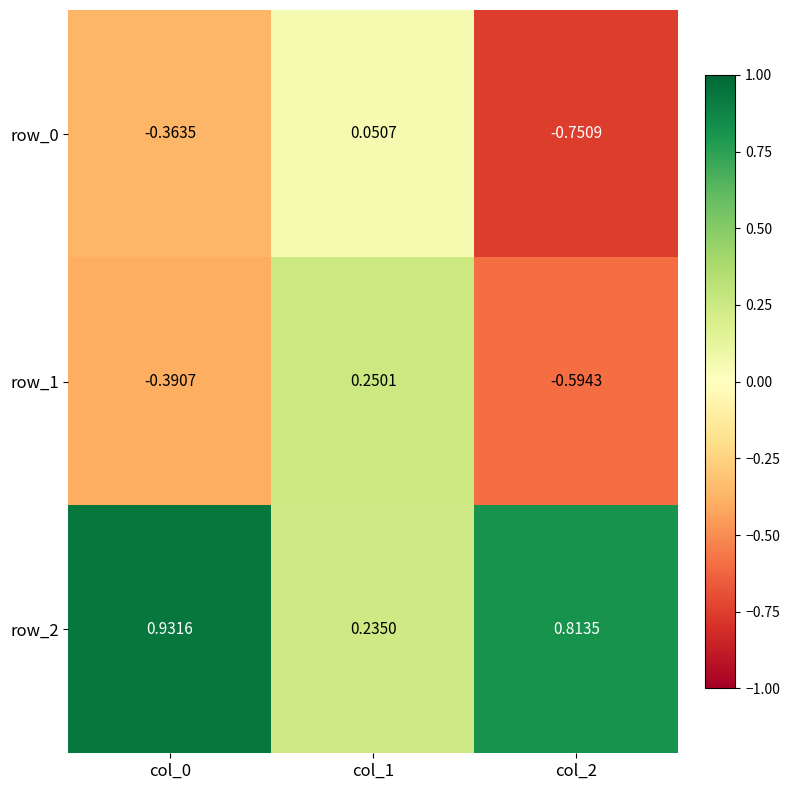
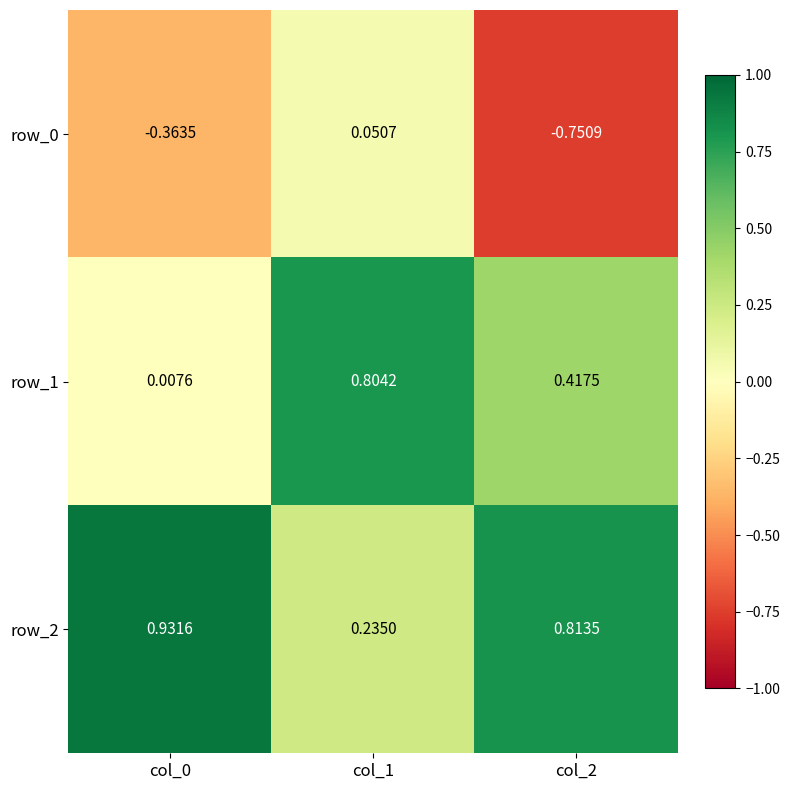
row_1, col_0: -0.3907 -> 0.0076
row_1, col_1: 0.2501 -> 0.8042
row_1, col_2: -0.5943 -> 0.4175
